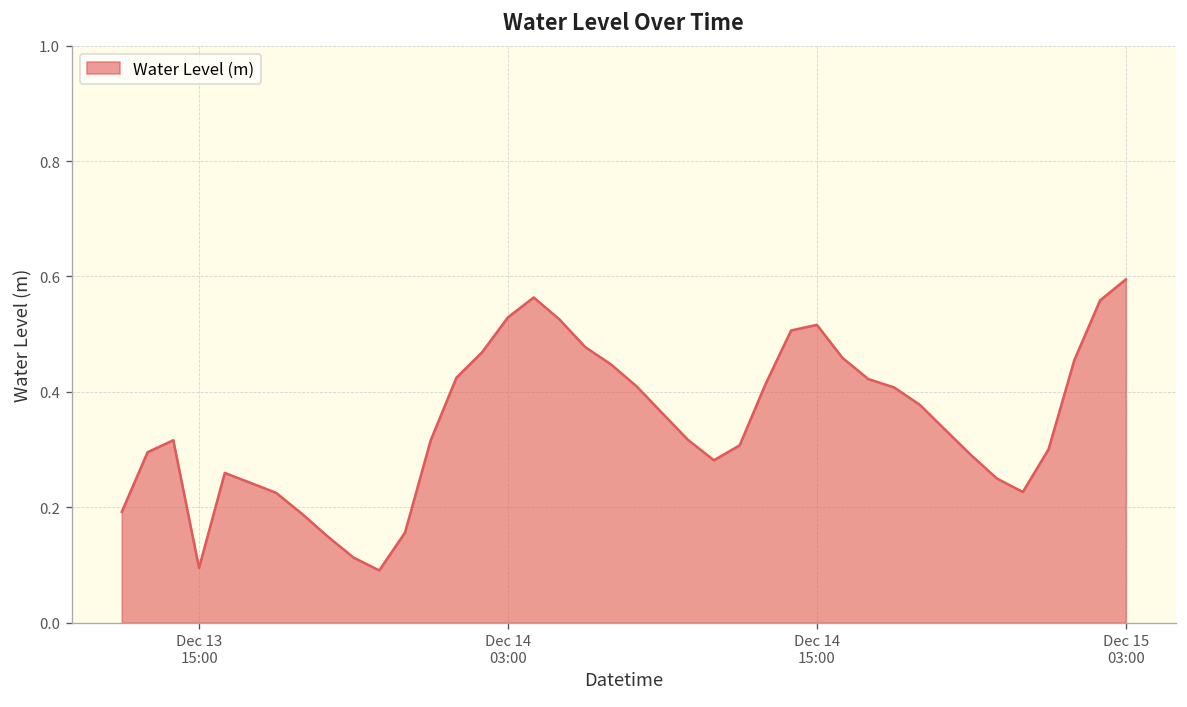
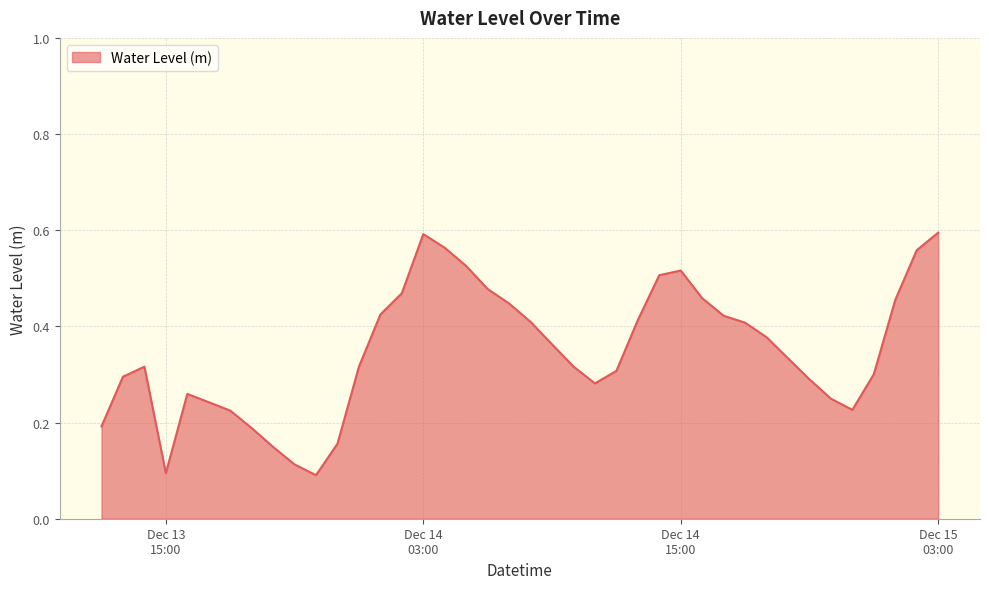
Dec 14 03:00: 0.53 -> 0.59
